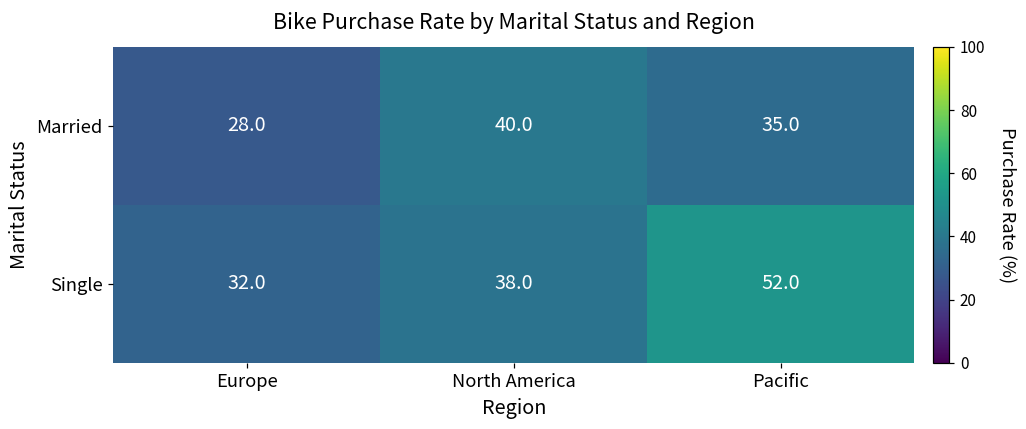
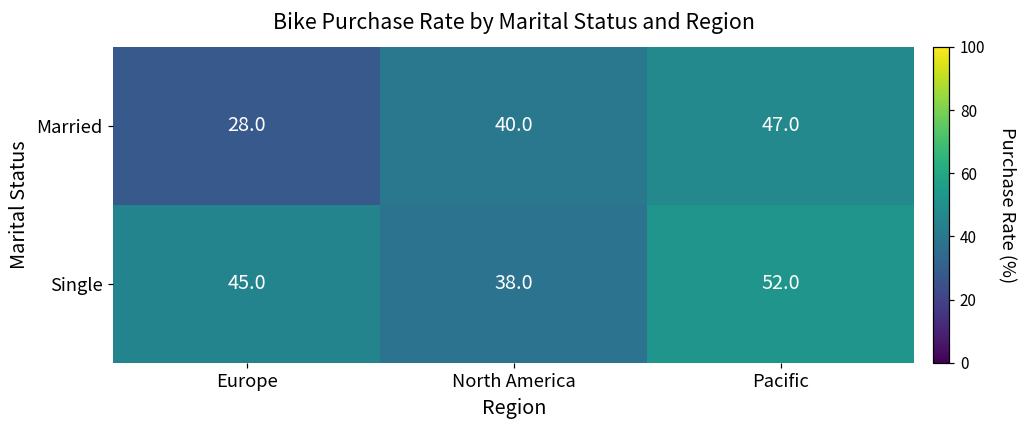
Married, Pacific: 35.0 -> 47.0
Single, Europe: 32.0 -> 45.0
